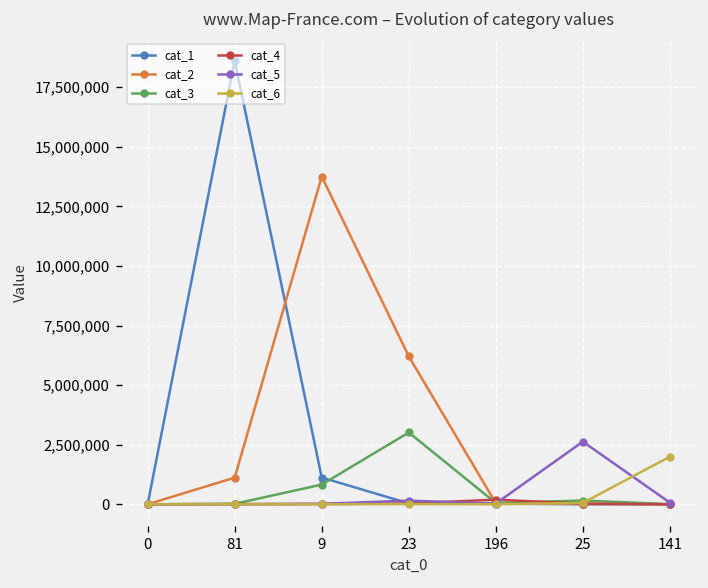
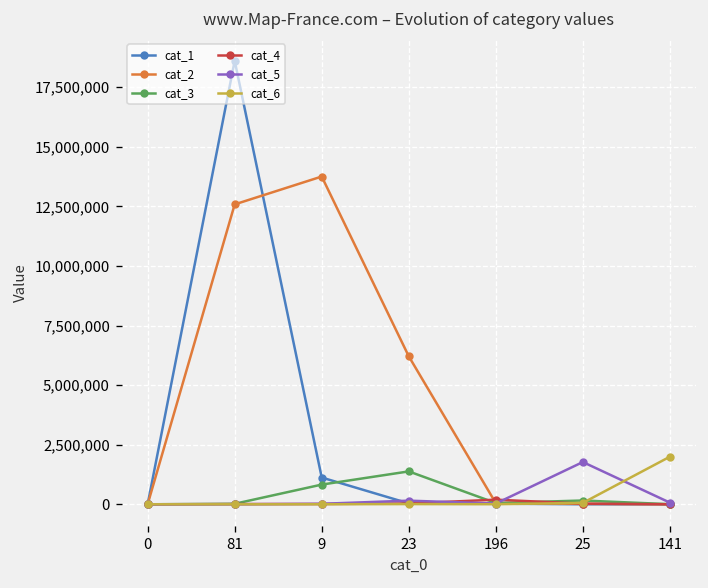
cat_2, 81: 1,100,000 -> 12,600,000
cat_3, 23: 3,000,000 -> 1,400,000
cat_5, 25: 2,600,000 -> 1,800,000
